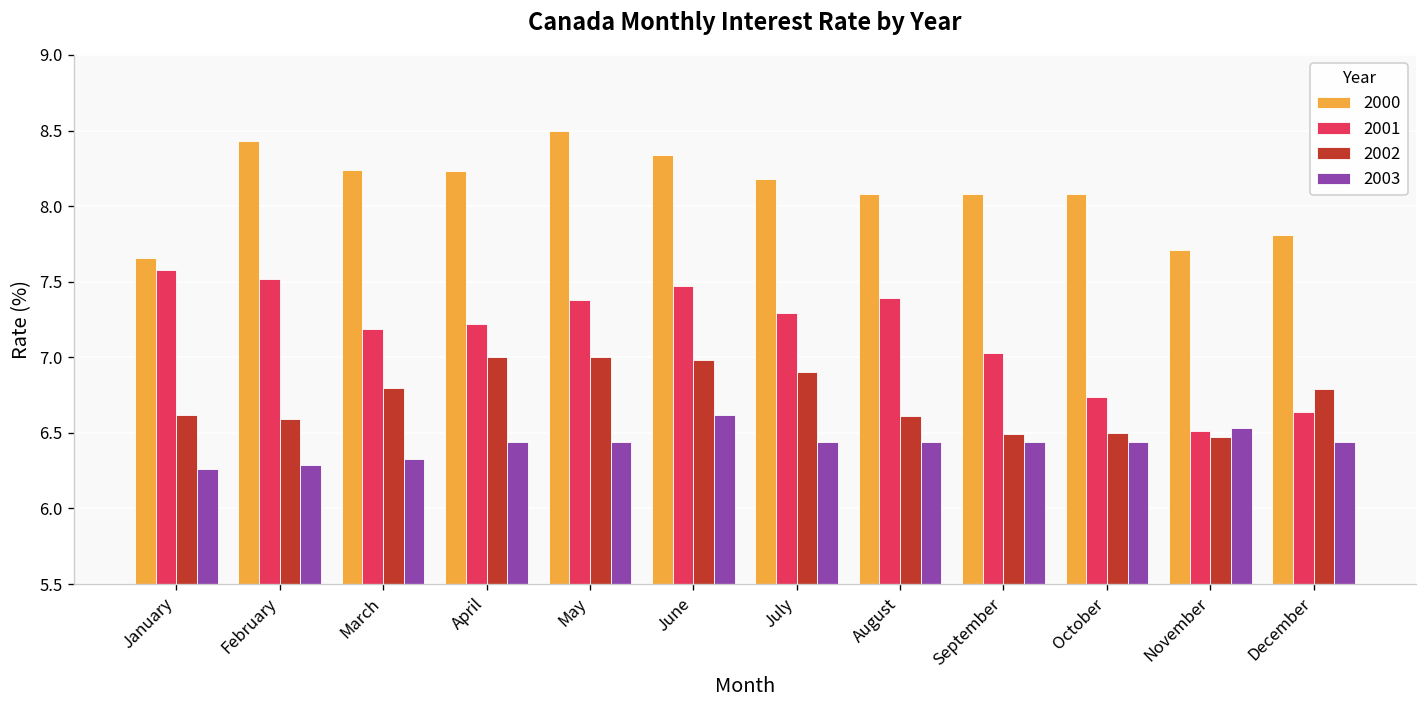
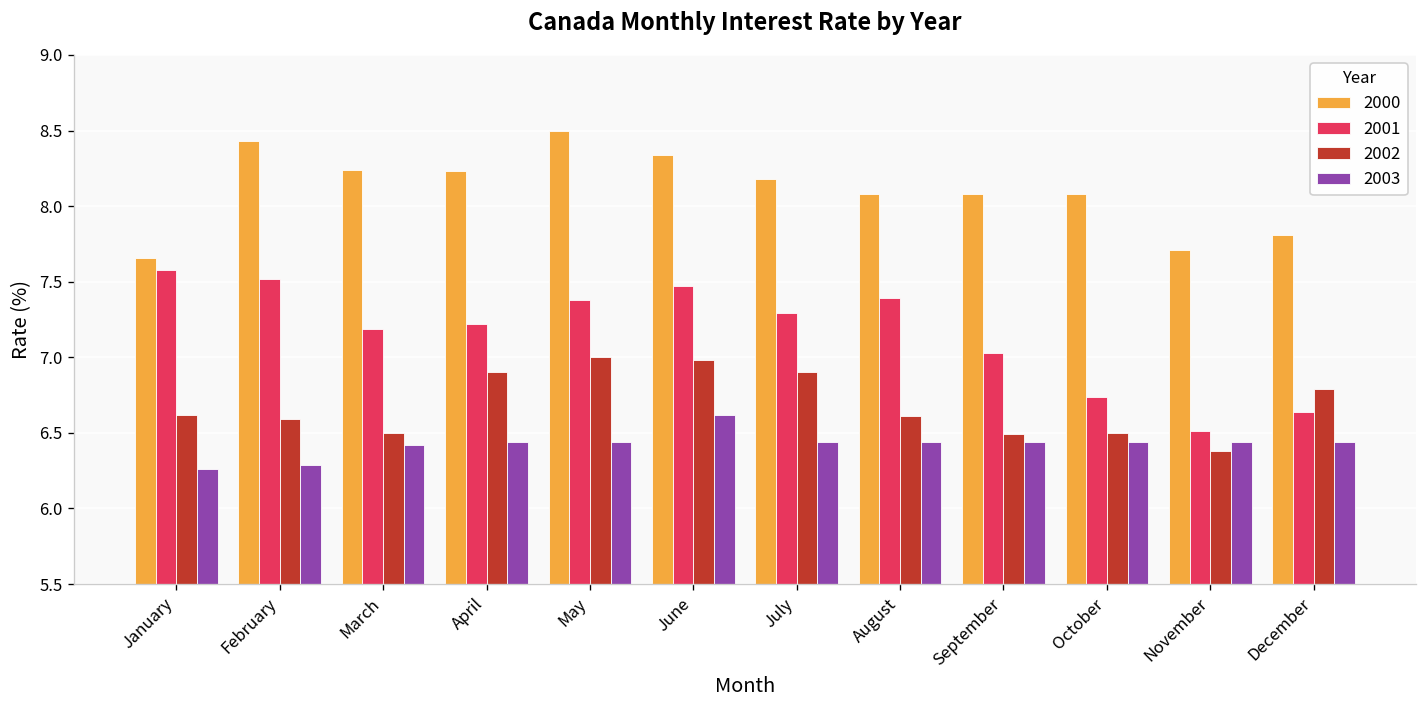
2002, March: 6.8 -> 6.5
2003, March: 6.33 -> 6.42
2002, April: 7.0 -> 6.9
2002, November: 6.47 -> 6.38
2003, November: 6.53 -> 6.44
